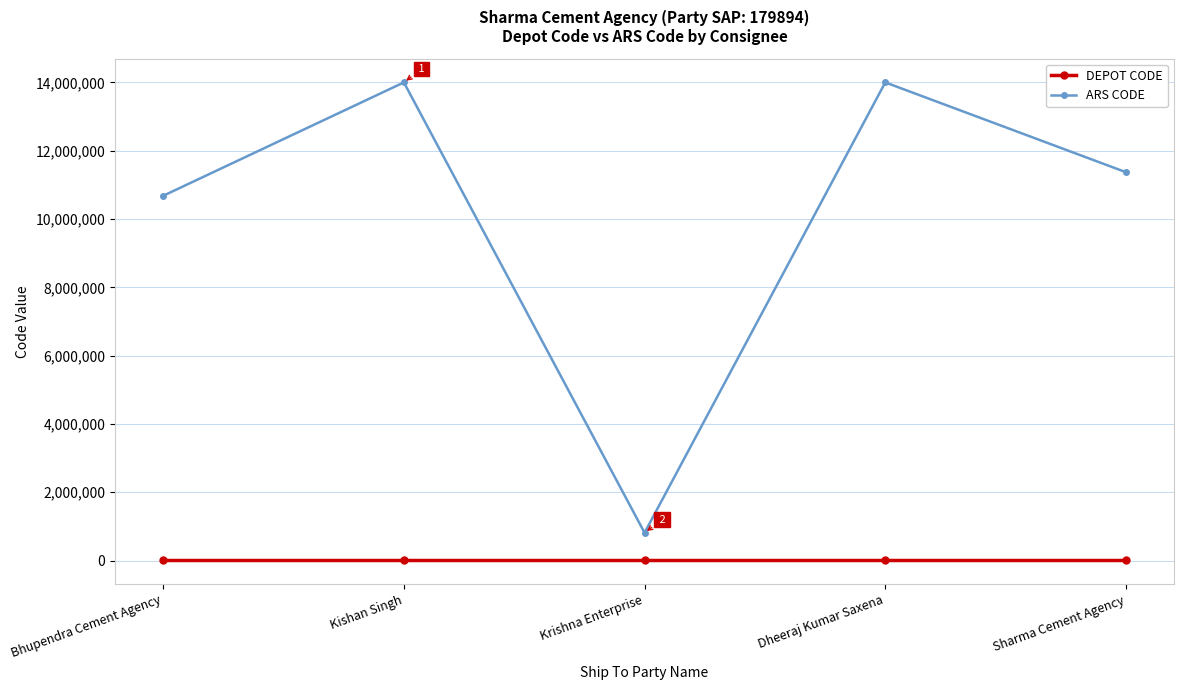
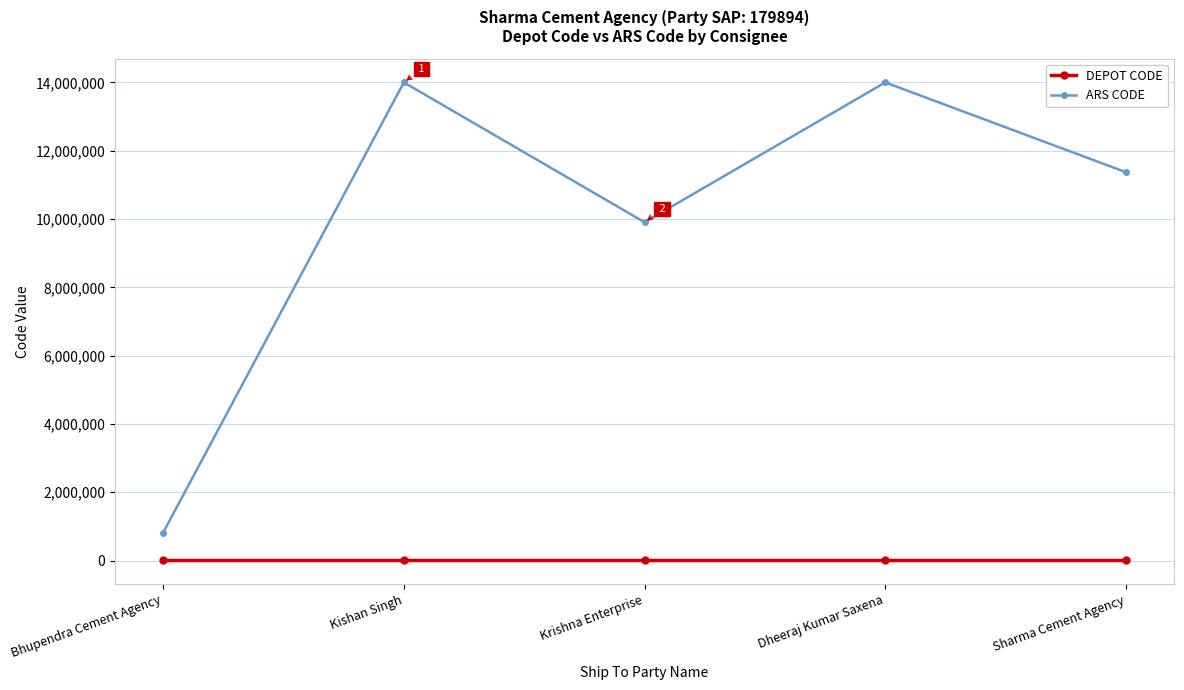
ARS CODE, Bhupendra Cement Agency: 10,700,000 -> 800,000
ARS CODE, Krishna Enterprise: 800,000 -> 9,900,000
